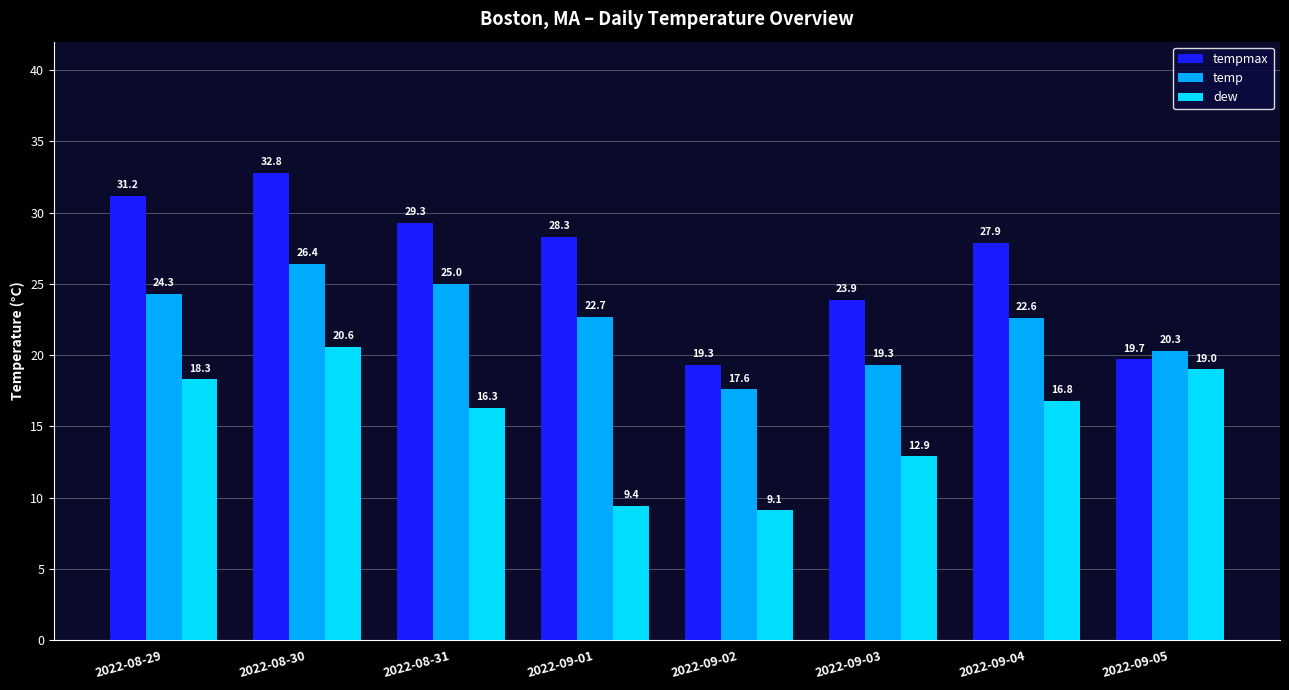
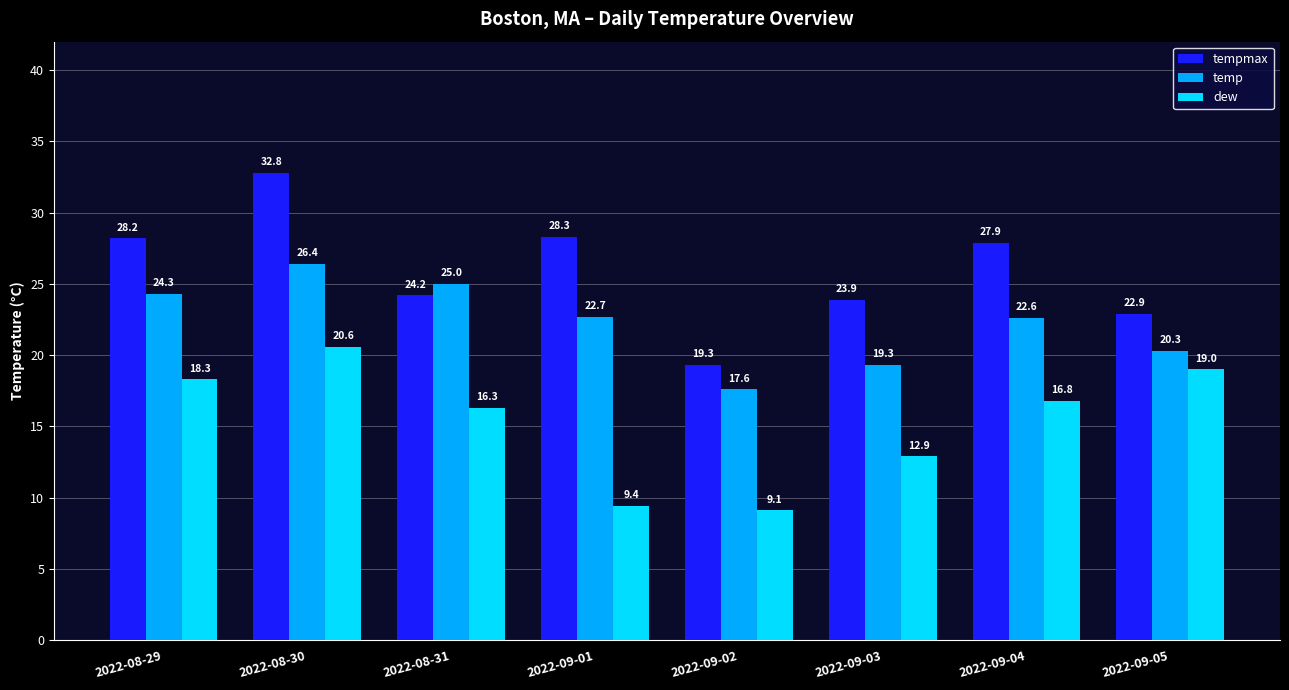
tempmax, 2022-08-29: 31.2 -> 28.2
tempmax, 2022-08-31: 29.3 -> 24.2
tempmax, 2022-09-05: 19.7 -> 22.9
